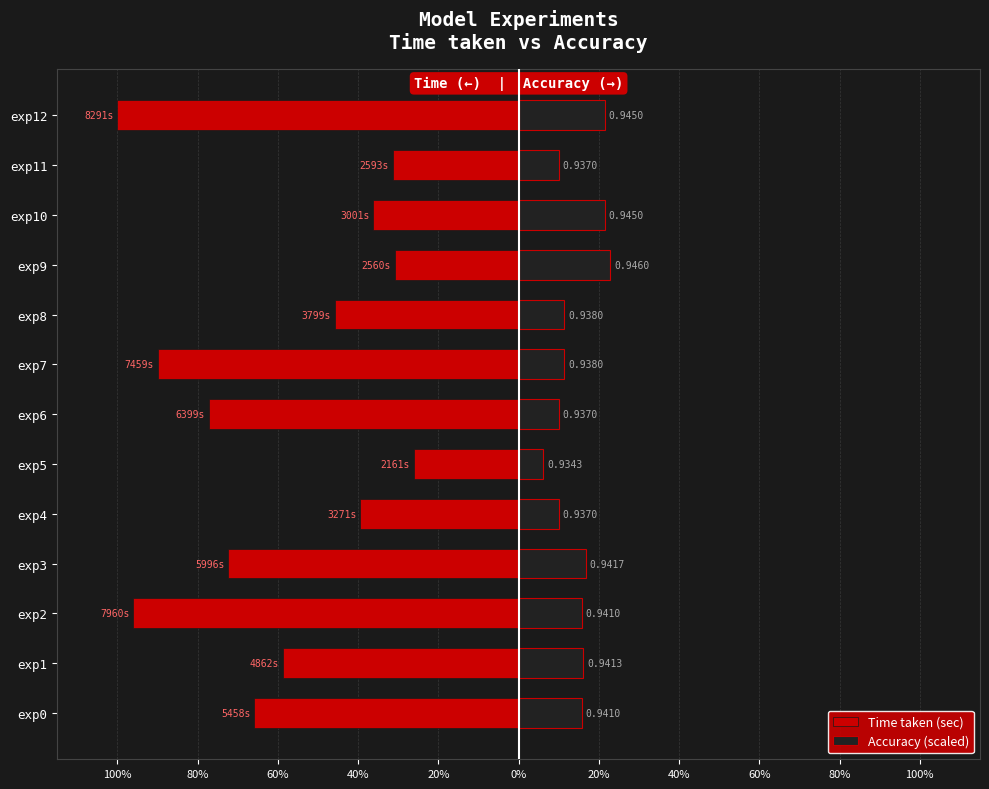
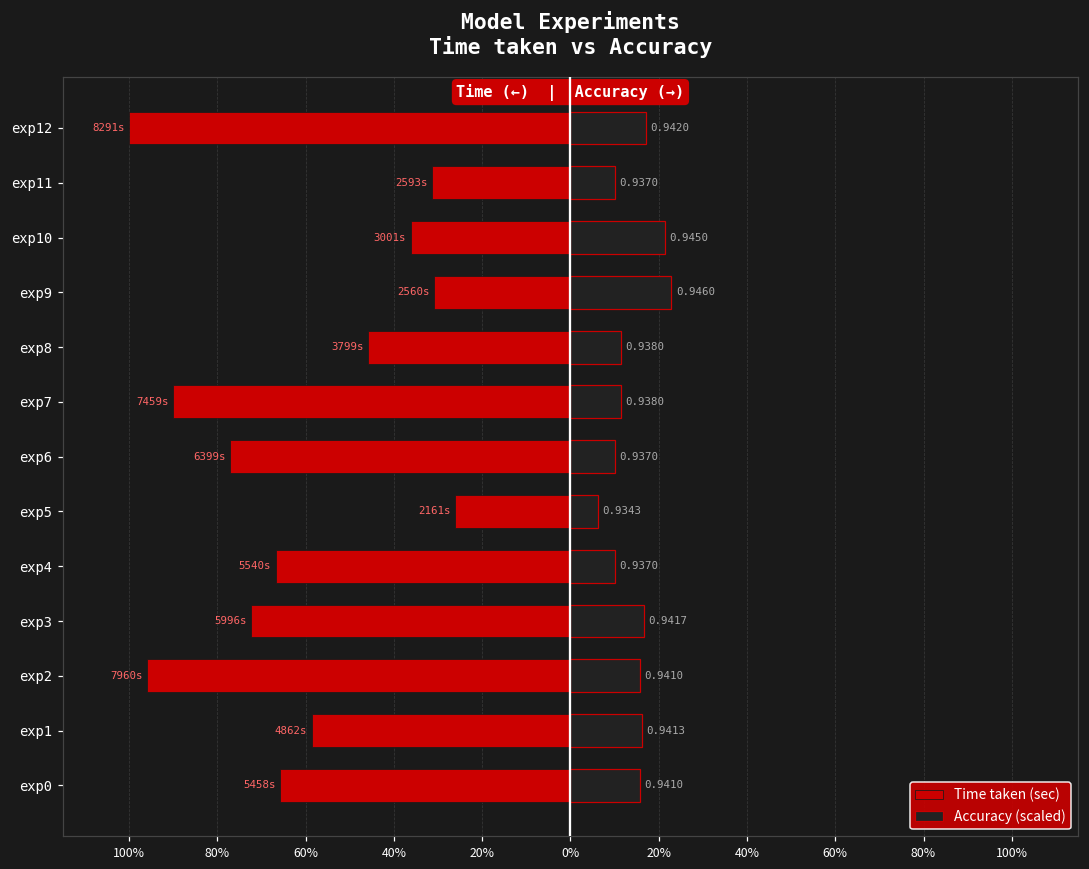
Accuracy (scaled), exp12: 0.9450 -> 0.9420
Time taken (sec), exp4: 3271s -> 5540s
